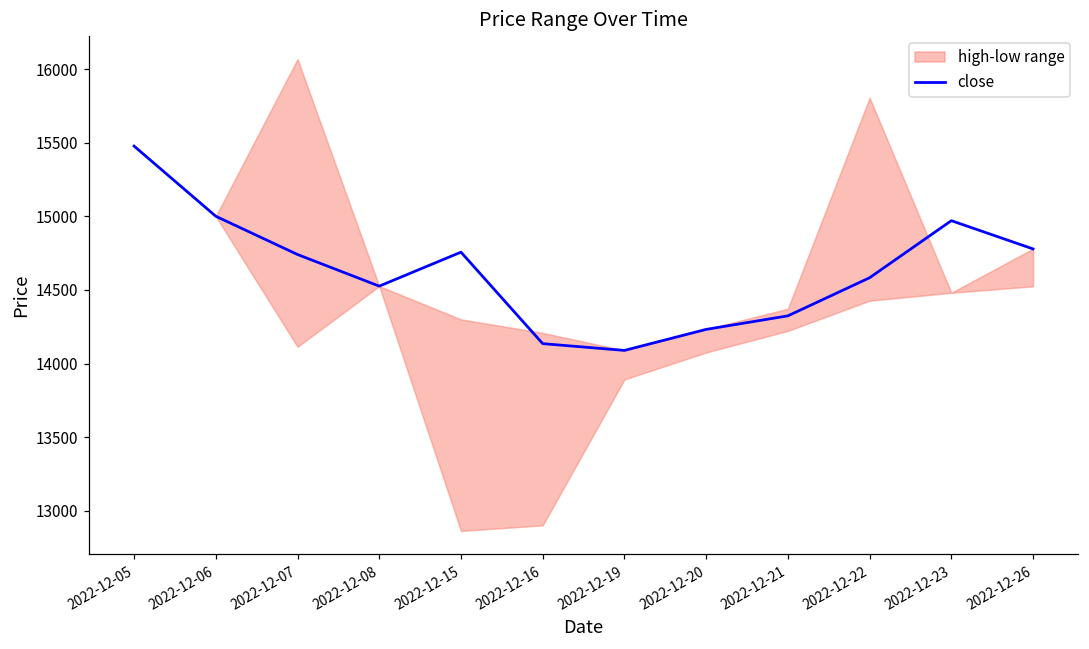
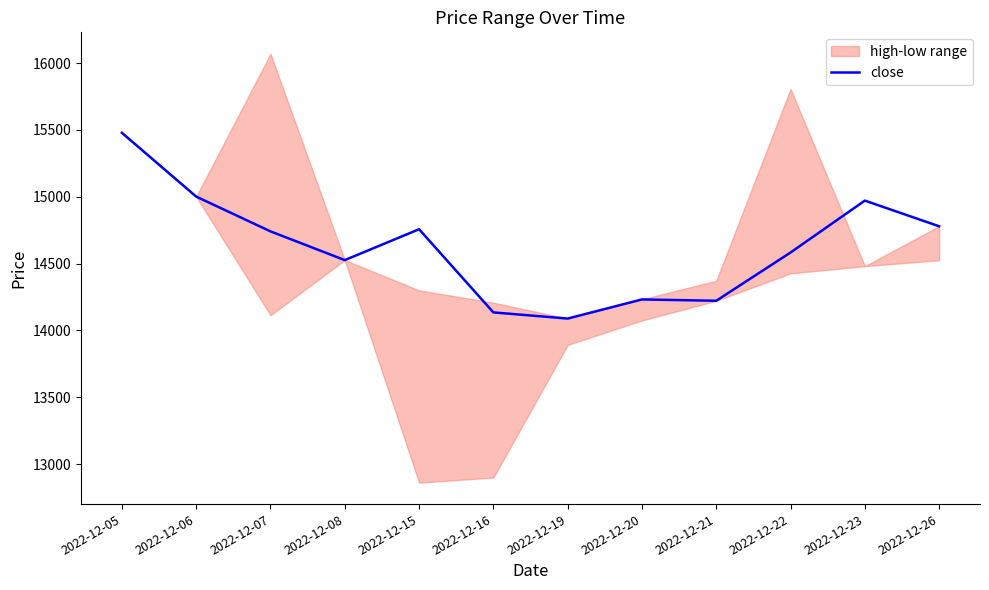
close, 2022-12-21: 14320 -> 14220
